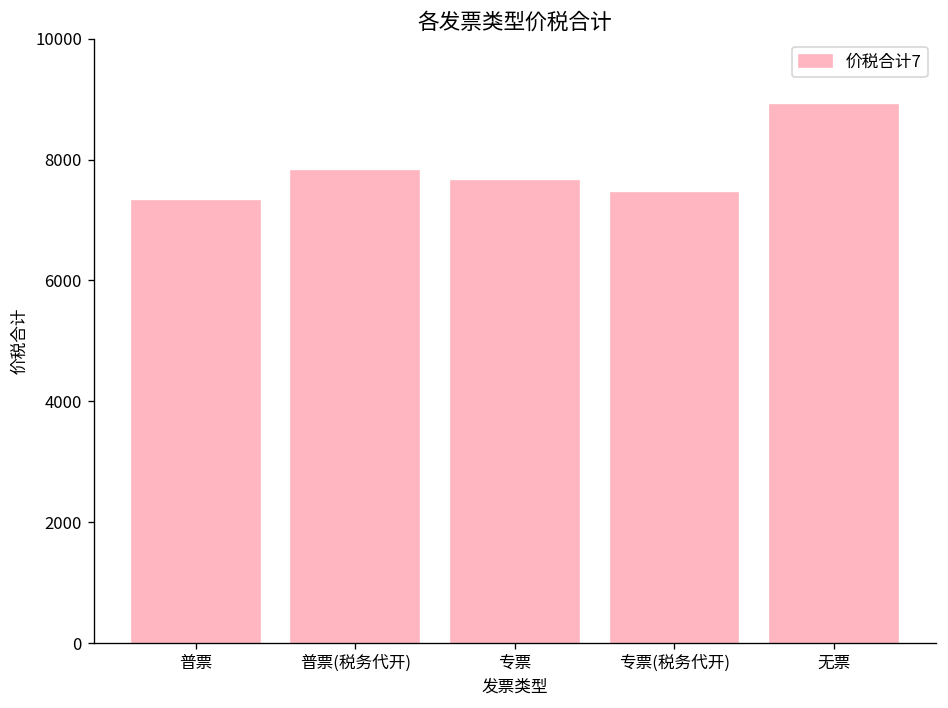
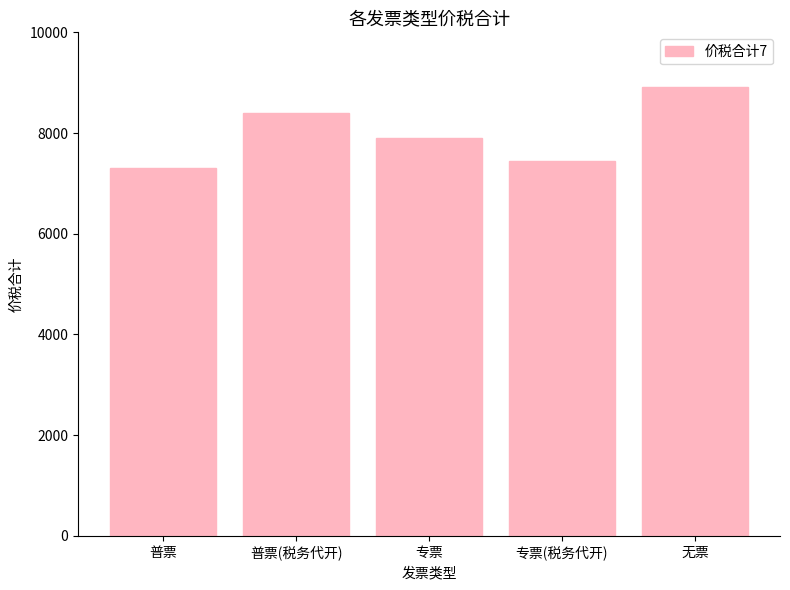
普票(税务代开): 7800 -> 8400
专票: 7600 -> 7900
